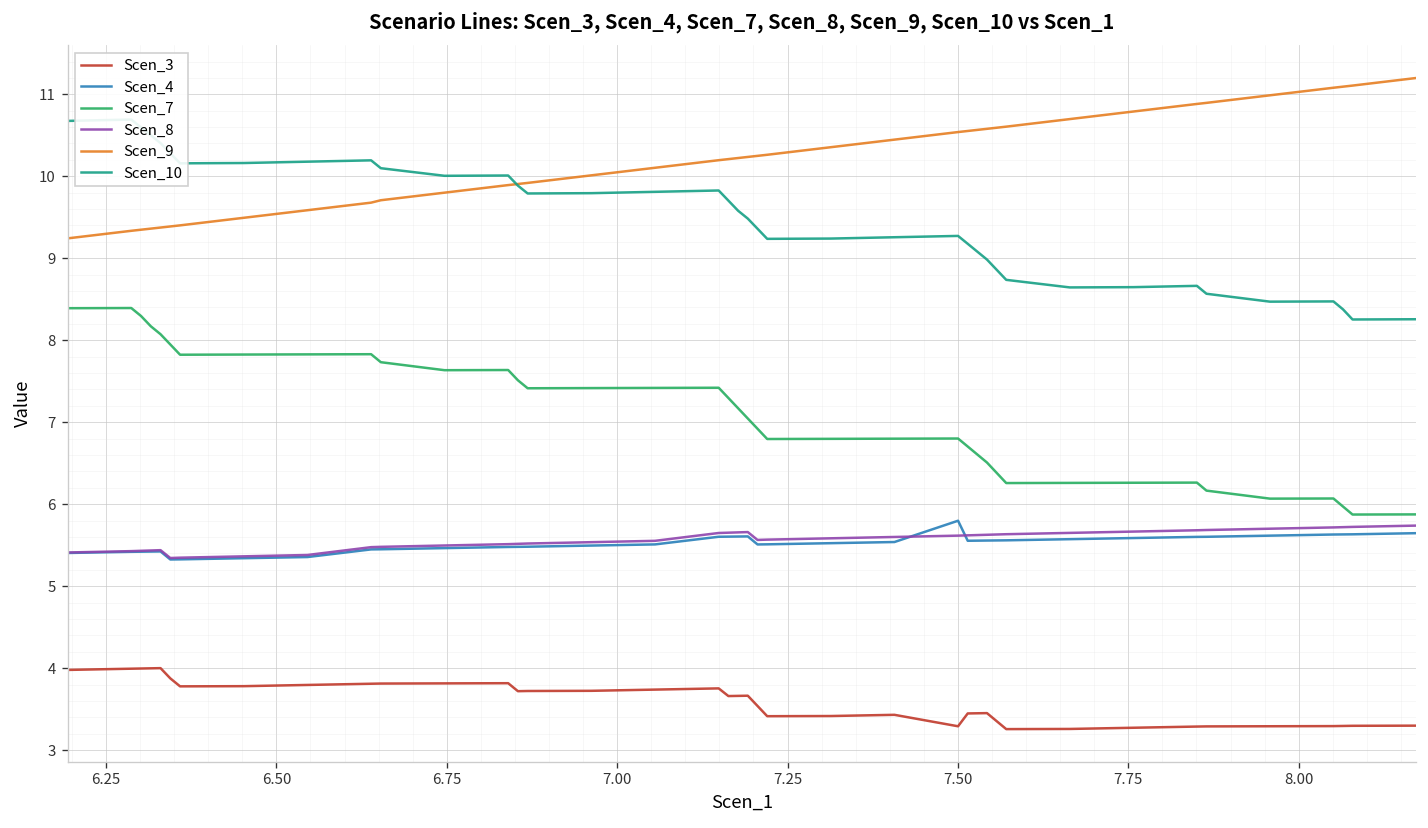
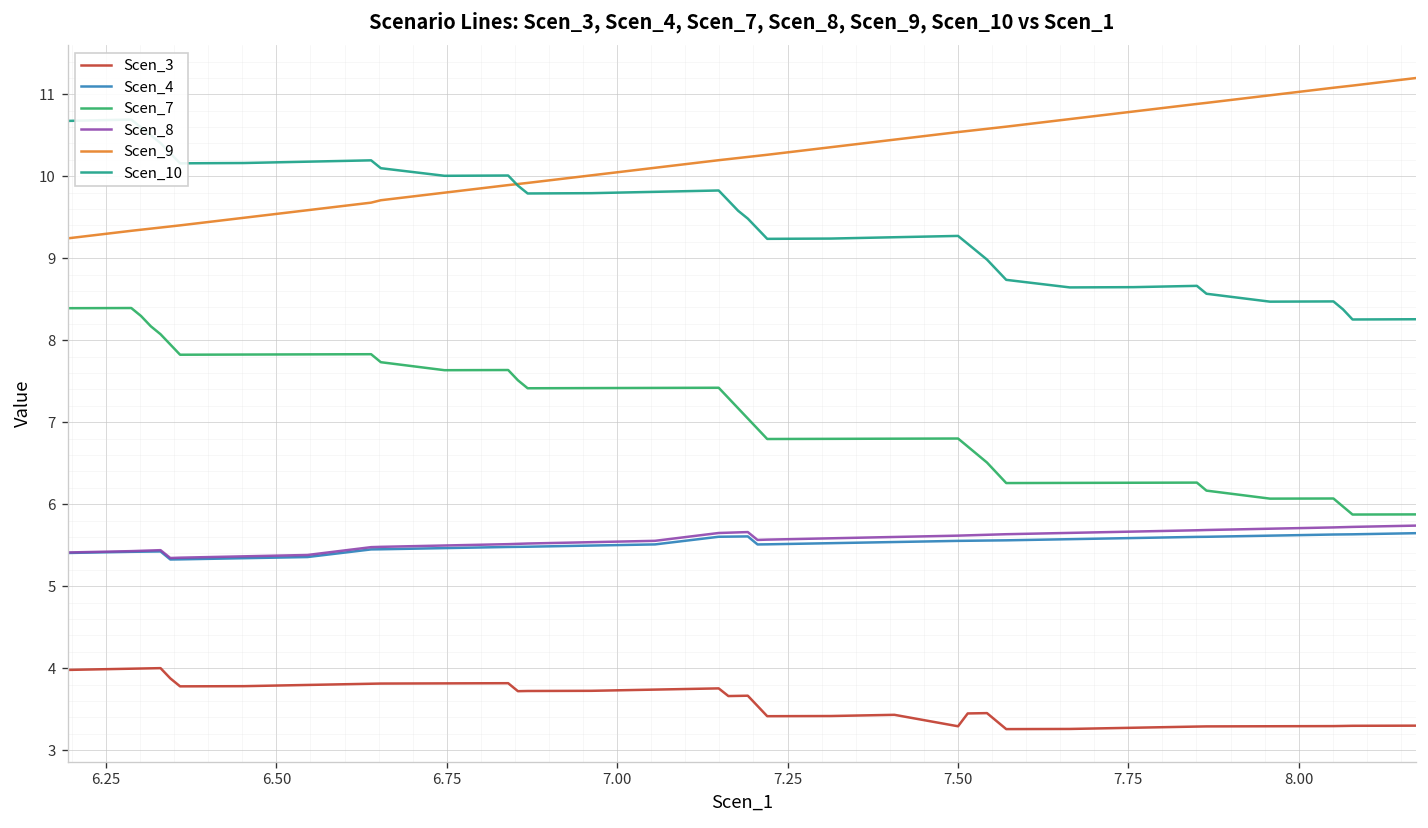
Scen_4, 7.50: 5.8 -> 5.6
